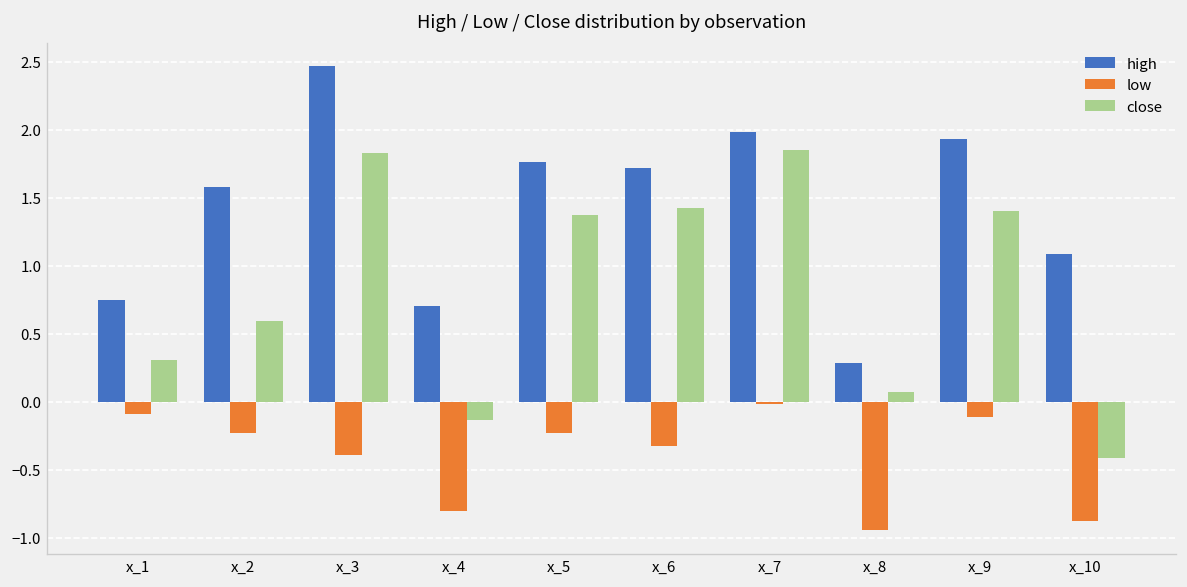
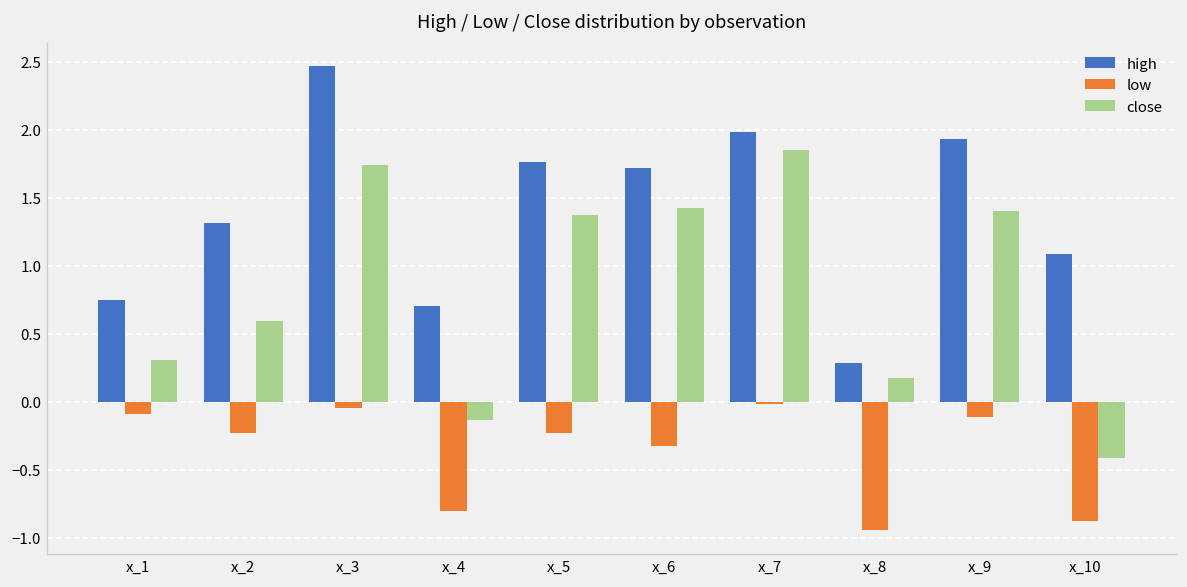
high, x_2: 1.58 -> 1.32
low, x_3: -0.39 -> -0.05
close, x_3: 1.83 -> 1.74
close, x_8: 0.07 -> 0.17
